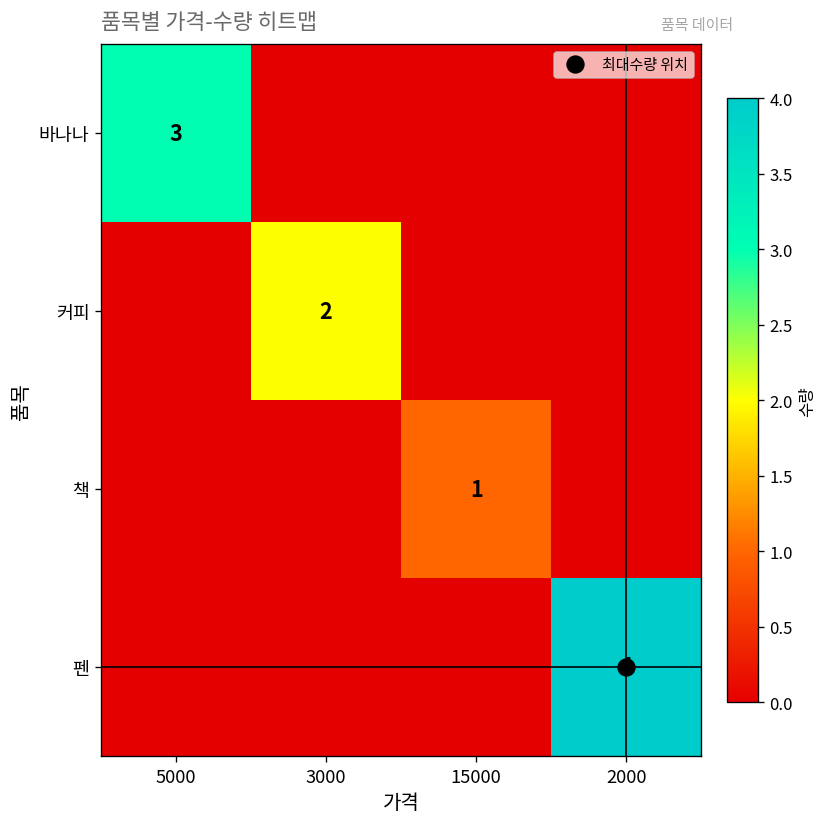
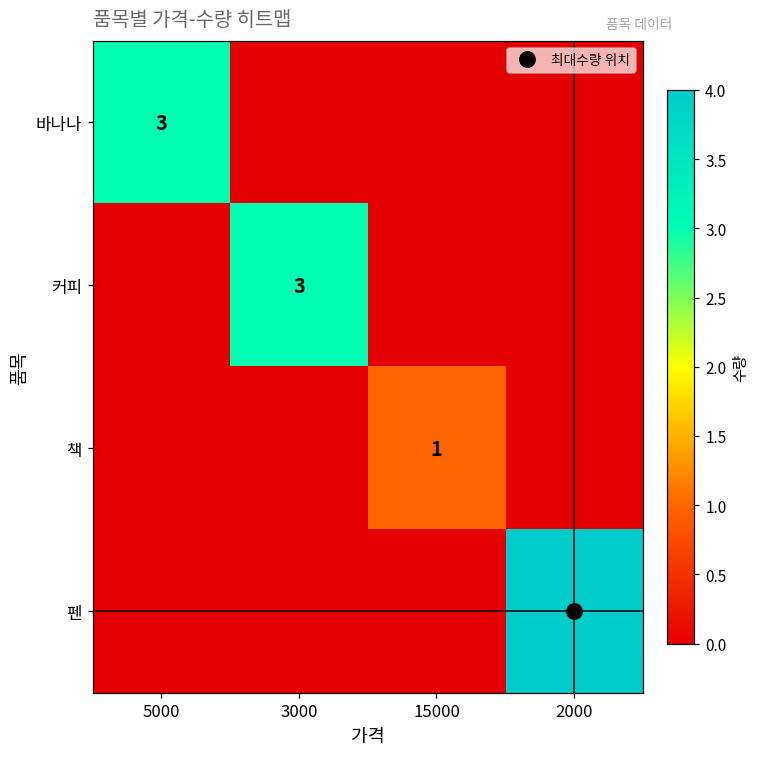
커피, 3000: 2 -> 3
